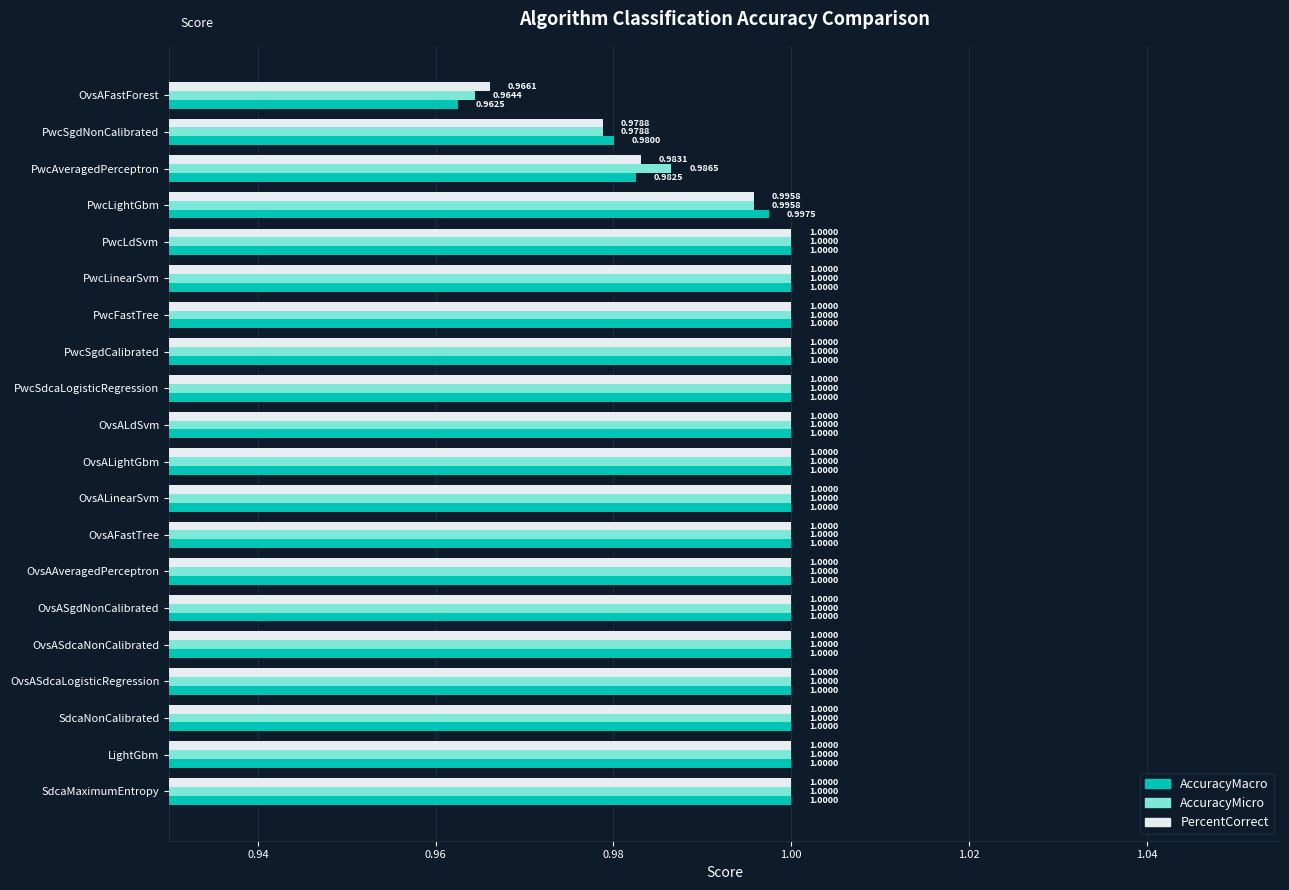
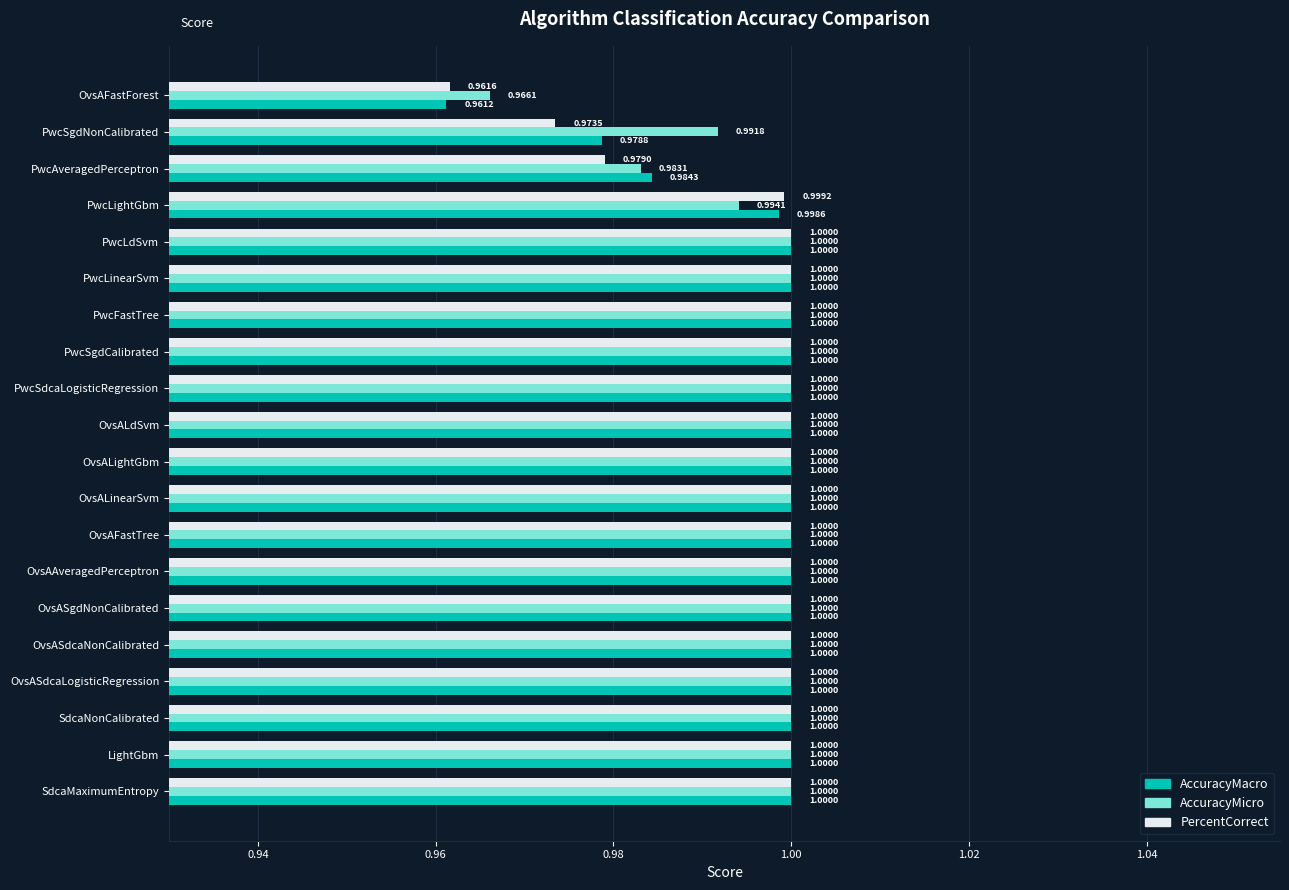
PercentCorrect, OvsAFastForest: 0.9661 -> 0.9616
AccuracyMicro, OvsAFastForest: 0.9644 -> 0.9661
AccuracyMacro, OvsAFastForest: 0.9625 -> 0.9612
PercentCorrect, PwcSgdNonCalibrated: 0.9788 -> 0.9735
AccuracyMicro, PwcSgdNonCalibrated: 0.9788 -> 0.9918
AccuracyMacro, PwcSgdNonCalibrated: 0.9800 -> 0.9788
PercentCorrect, PwcAveragedPerceptron: 0.9831 -> 0.9790
AccuracyMicro, PwcAveragedPerceptron: 0.9865 -> 0.9831
AccuracyMacro, PwcAveragedPerceptron: 0.9825 -> 0.9843
PercentCorrect, PwcLightGbm: 0.9958 -> 0.9992
AccuracyMicro, PwcLightGbm: 0.9958 -> 0.9941
AccuracyMacro, PwcLightGbm: 0.9975 -> 0.9986
